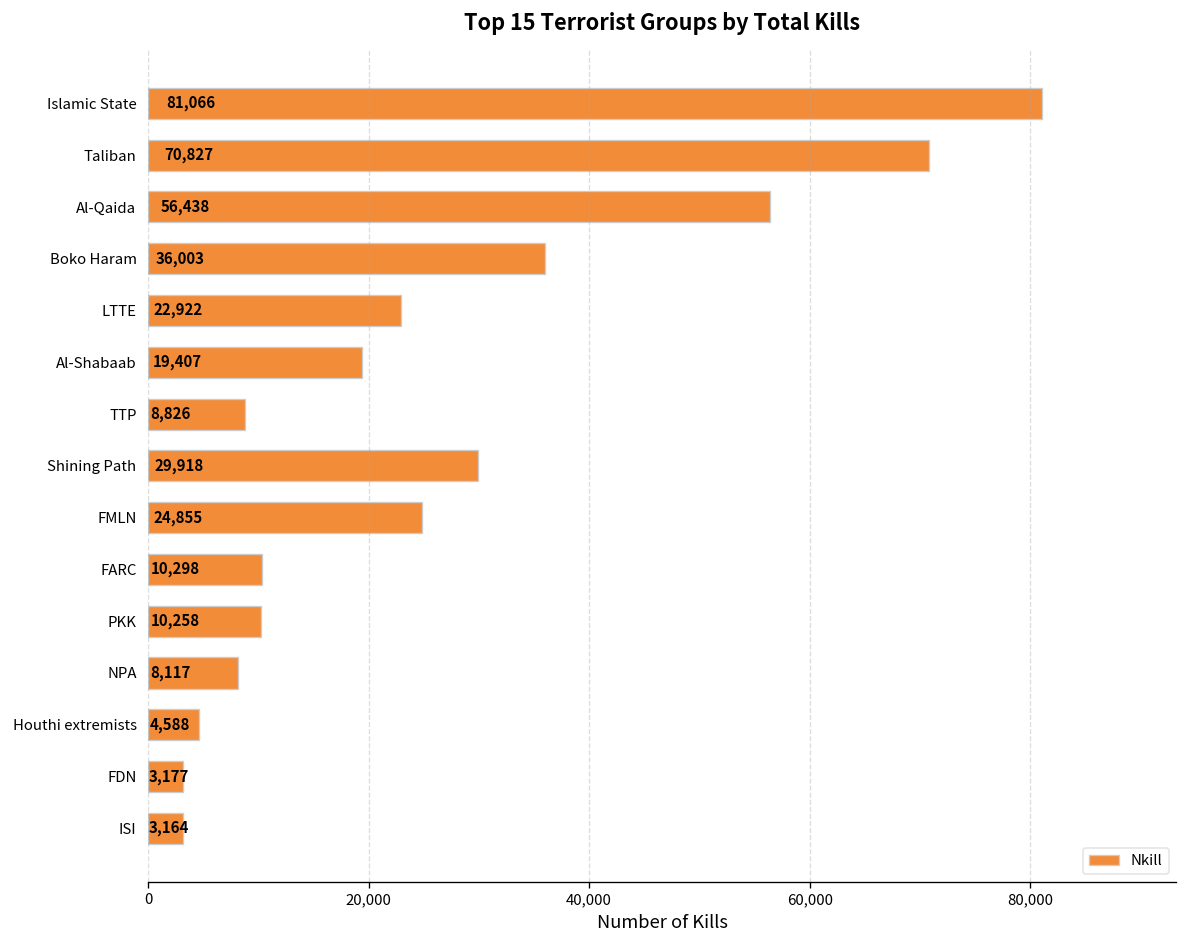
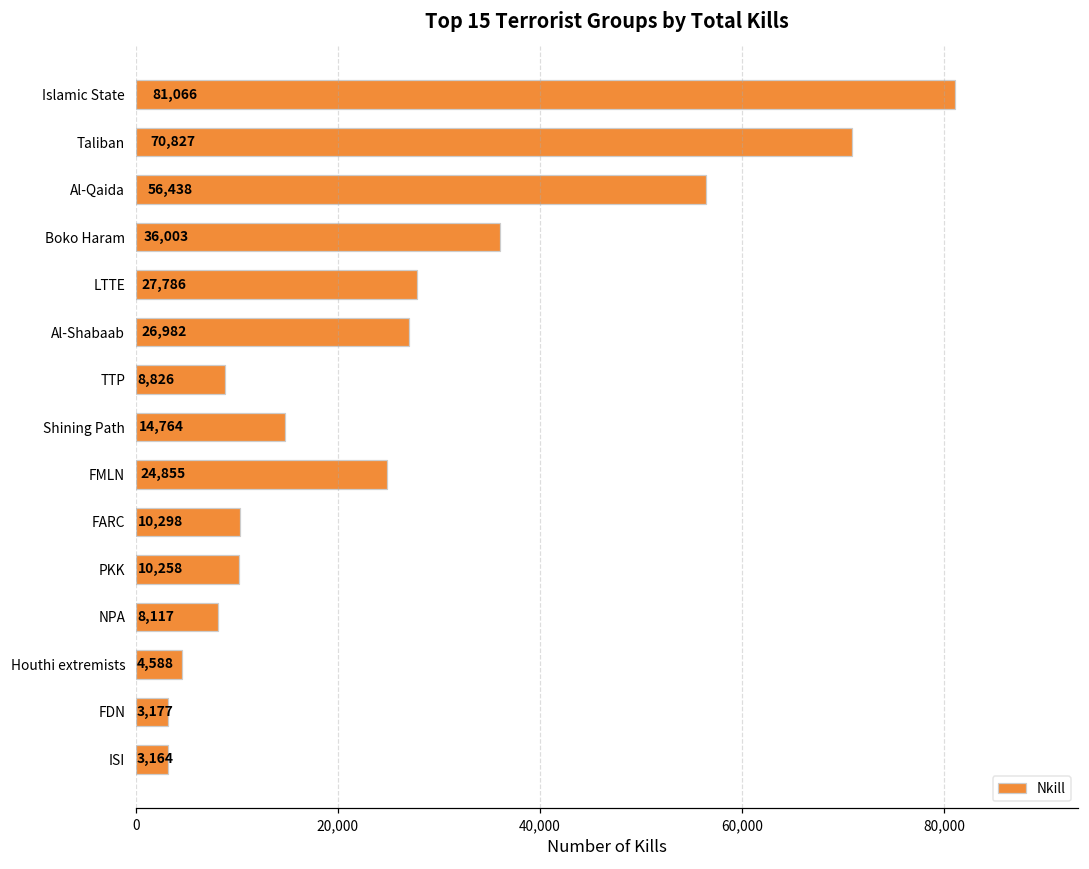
LTTE: 22,922 -> 27,786
Al-Shabaab: 19,407 -> 26,982
Shining Path: 29,918 -> 14,764
